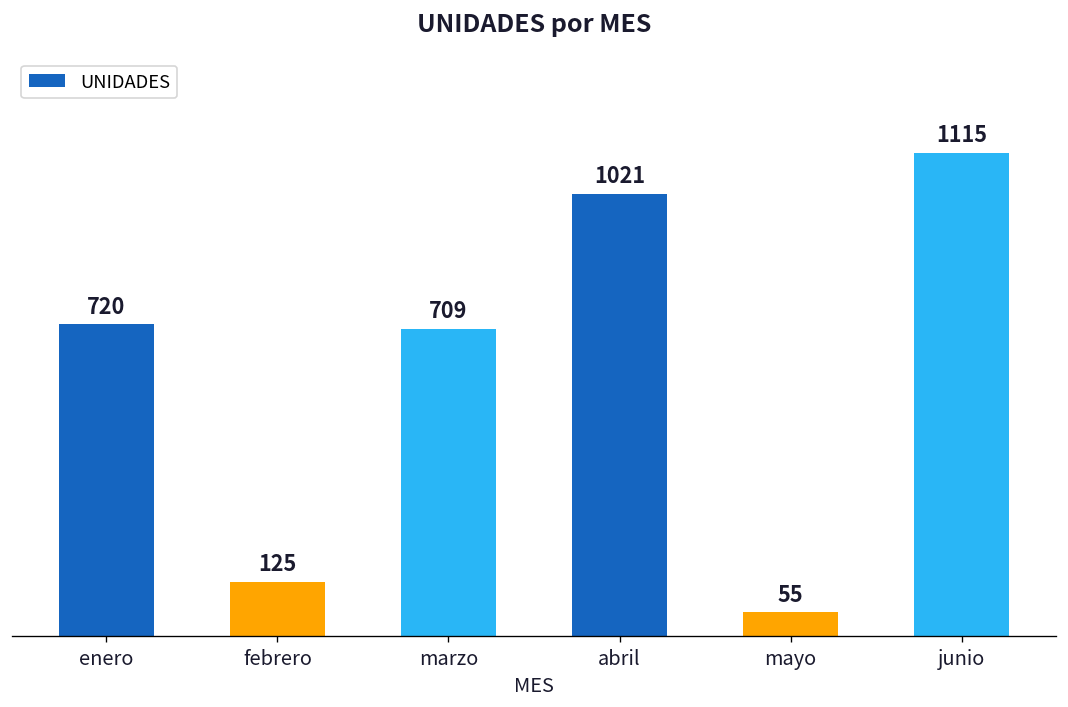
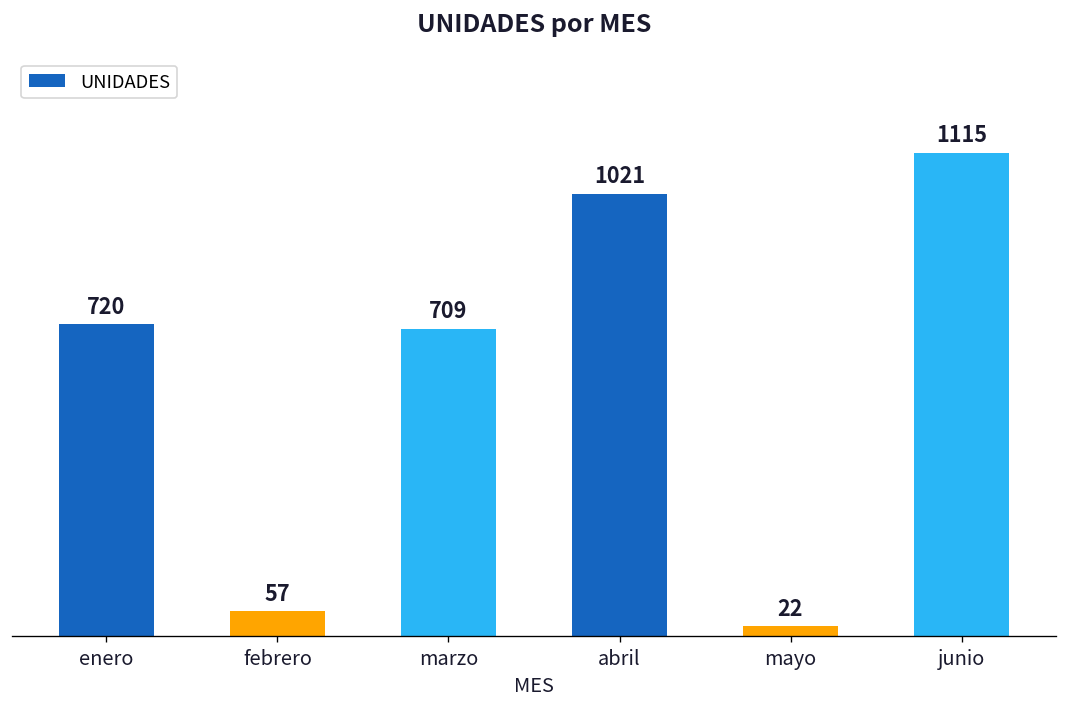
febrero: 125 -> 57
mayo: 55 -> 22
